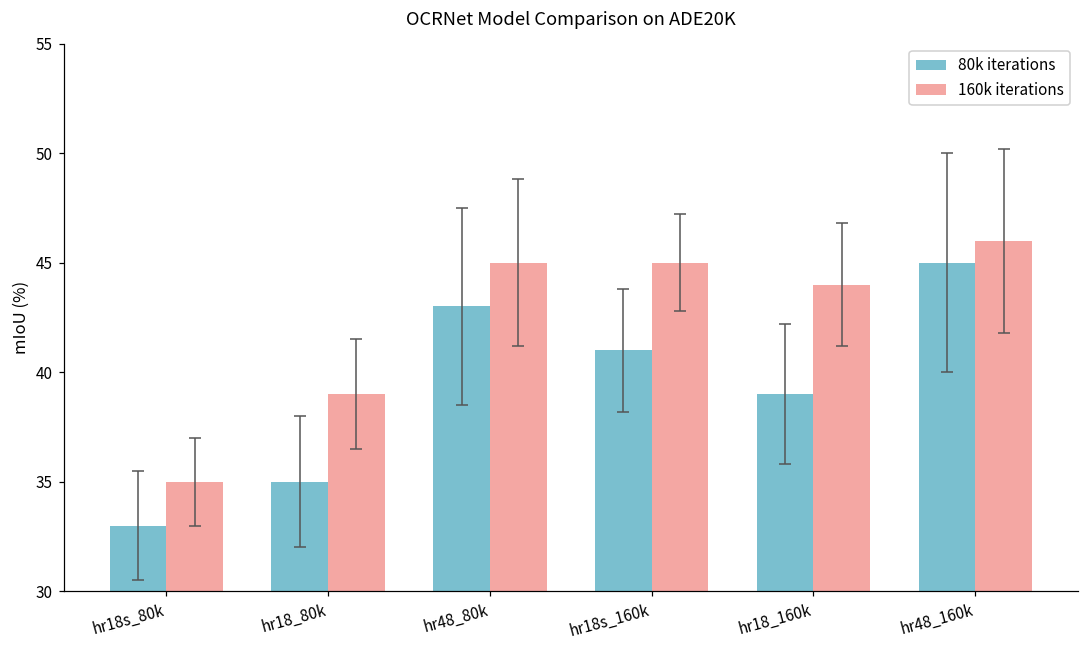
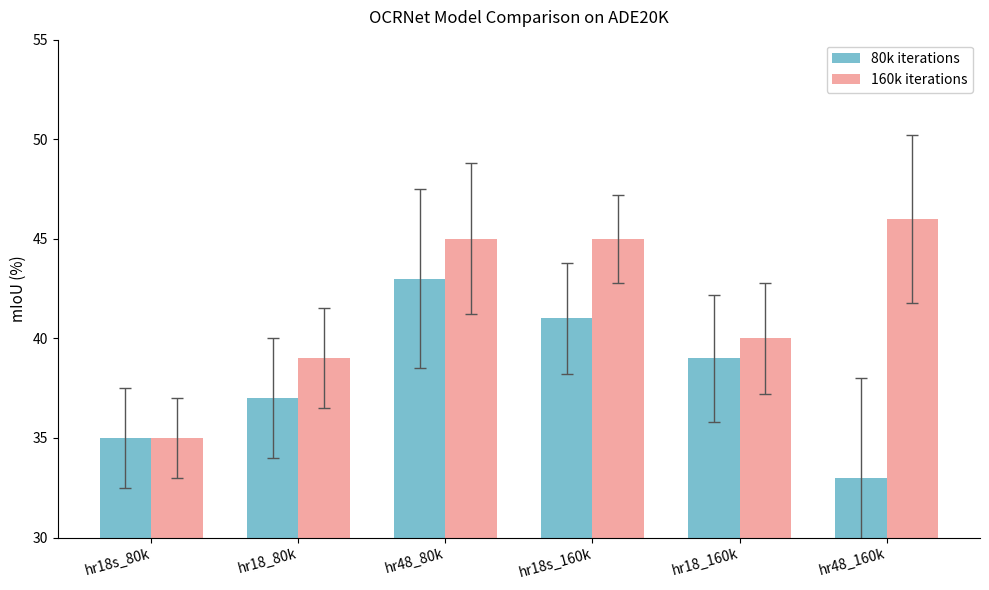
80k iterations, hr18s_80k: 33 -> 35
80k iterations, hr18_80k: 35 -> 37
160k iterations, hr18_160k: 44 -> 40
80k iterations, hr48_160k: 45 -> 33
